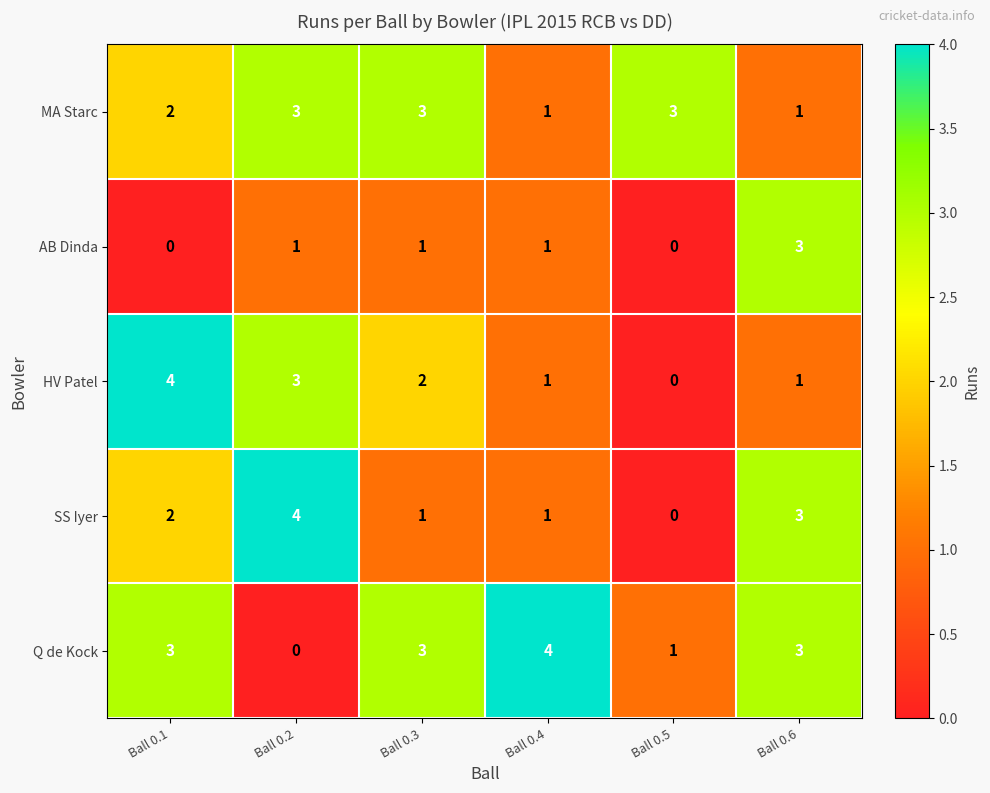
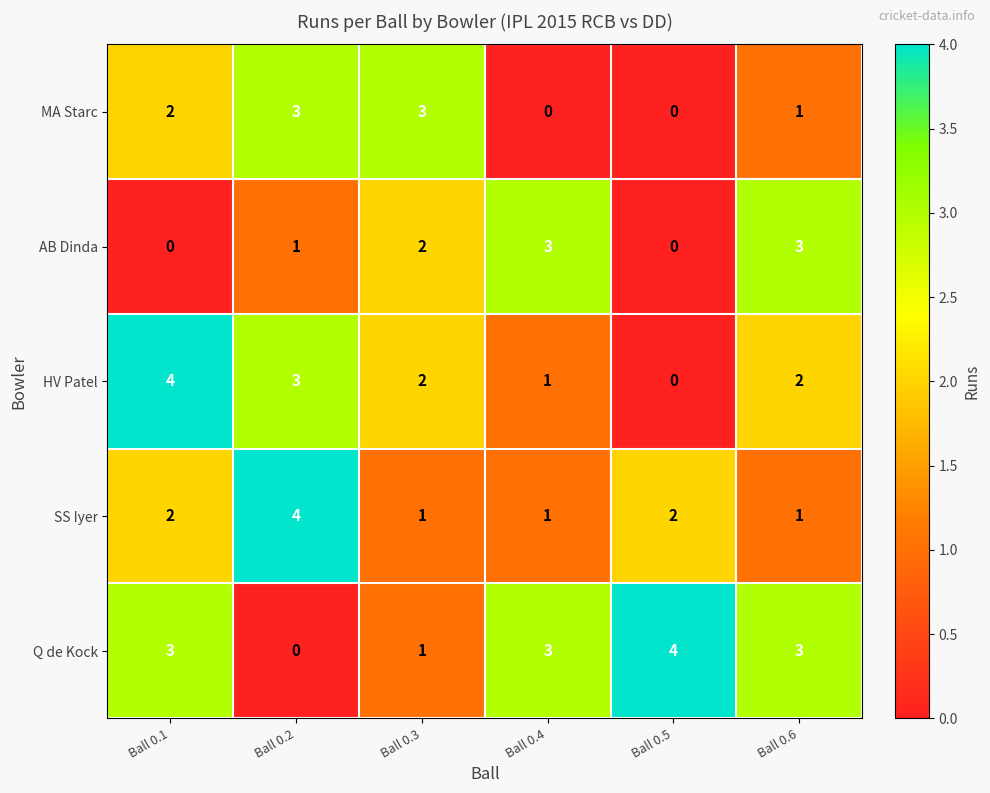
MA Starc, Ball 0.4: 1 -> 0
MA Starc, Ball 0.5: 3 -> 0
AB Dinda, Ball 0.3: 1 -> 2
AB Dinda, Ball 0.4: 1 -> 3
HV Patel, Ball 0.6: 1 -> 2
SS Iyer, Ball 0.5: 0 -> 2
SS Iyer, Ball 0.6: 3 -> 1
Q de Kock, Ball 0.3: 3 -> 1
Q de Kock, Ball 0.4: 4 -> 3
Q de Kock, Ball 0.5: 1 -> 4
